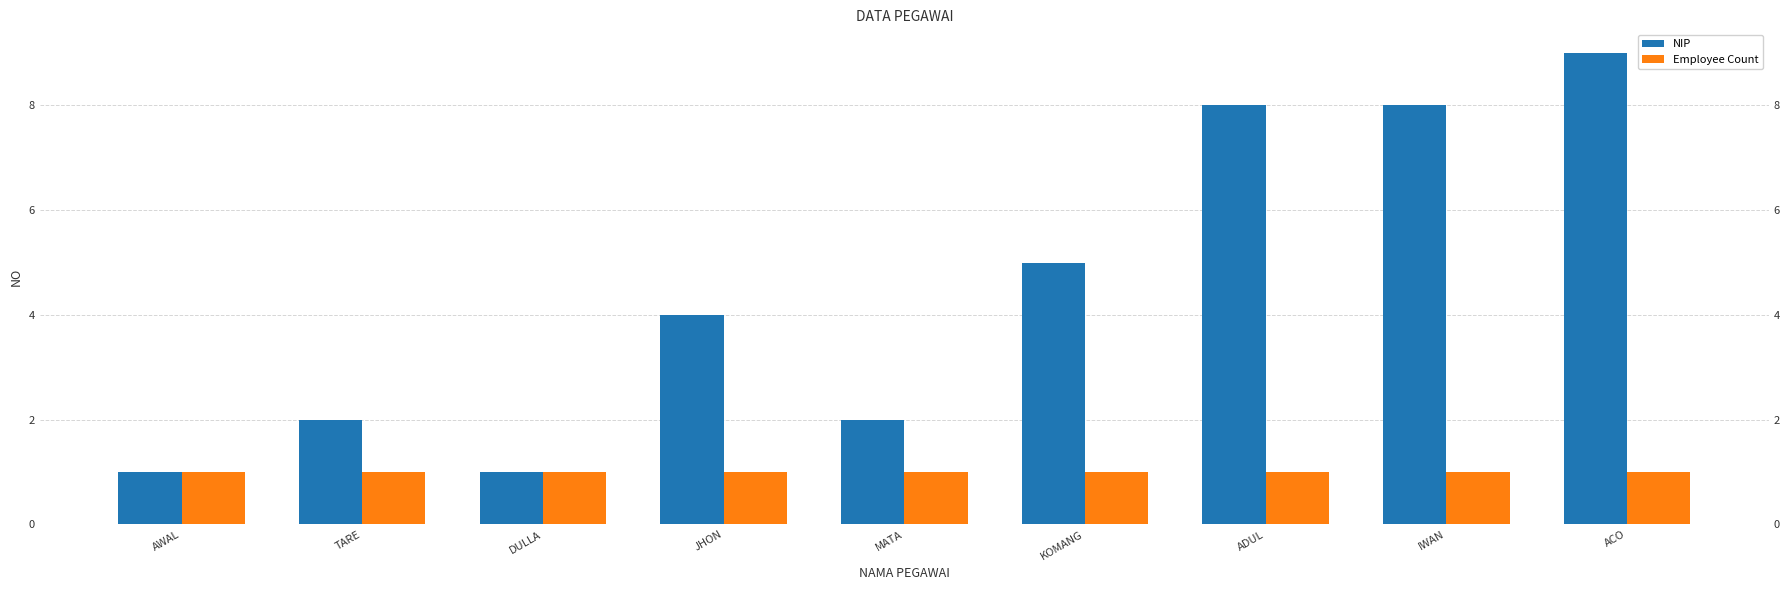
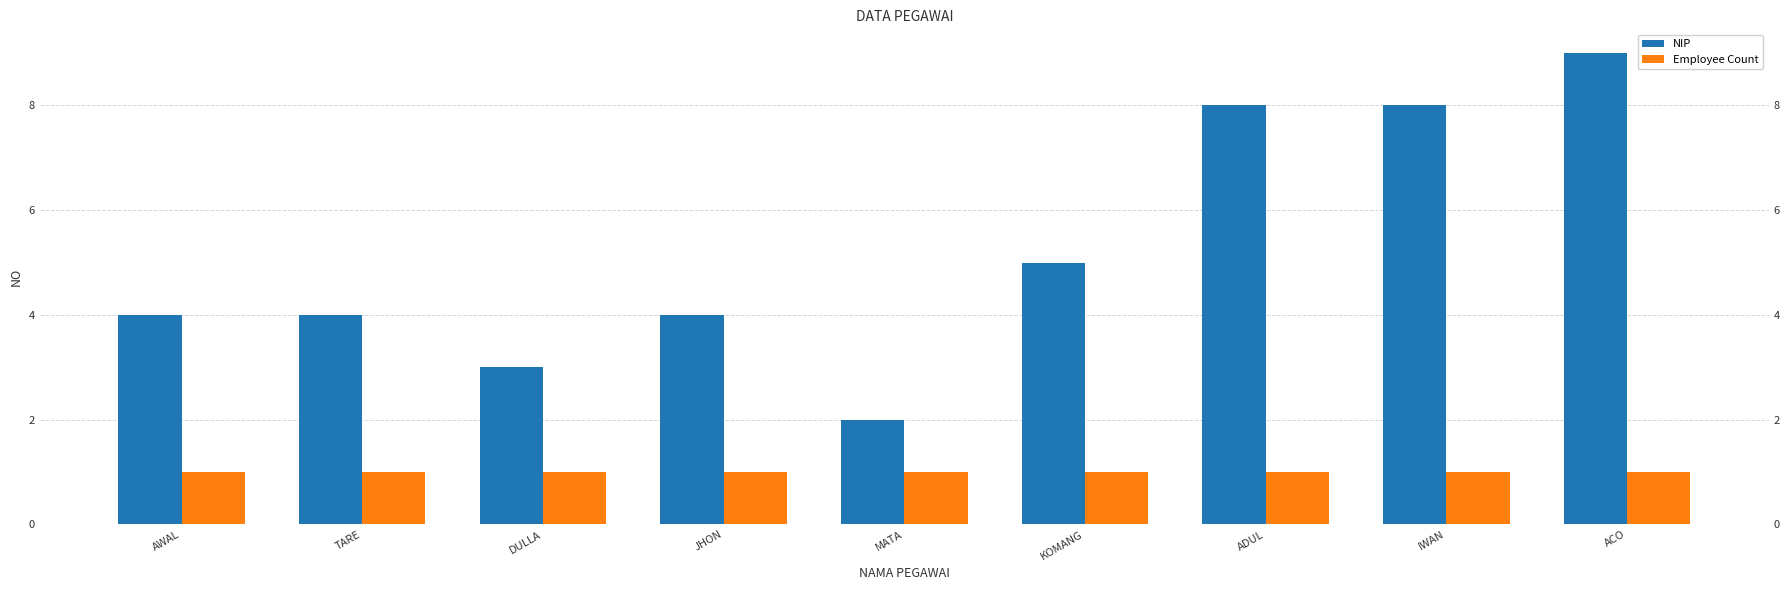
NIP, AWAL: 1 -> 4
NIP, TARE: 2 -> 4
NIP, DULLA: 1 -> 3
